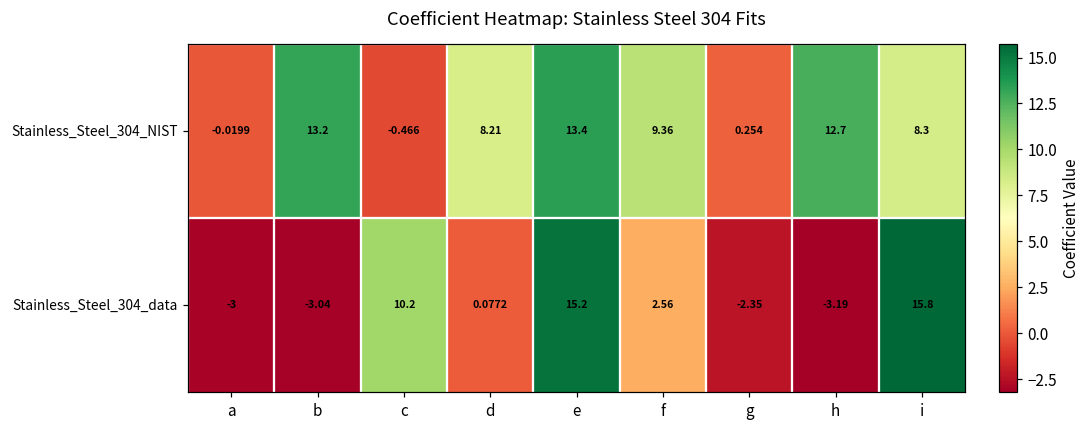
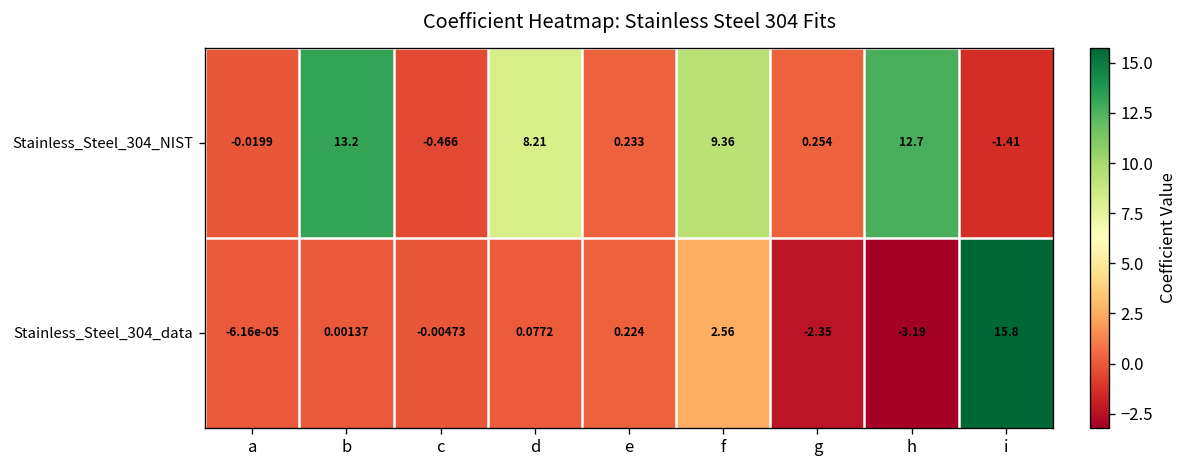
Stainless_Steel_304_NIST, e: 13.4 -> 0.233
Stainless_Steel_304_NIST, i: 8.3 -> -1.41
Stainless_Steel_304_data, a: -3 -> -6.16e-05
Stainless_Steel_304_data, b: -3.04 -> 0.00137
Stainless_Steel_304_data, c: 10.2 -> -0.00473
Stainless_Steel_304_data, e: 15.2 -> 0.224
